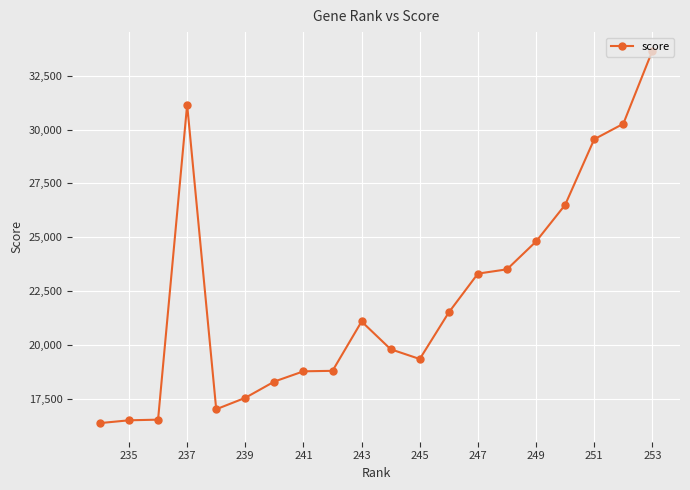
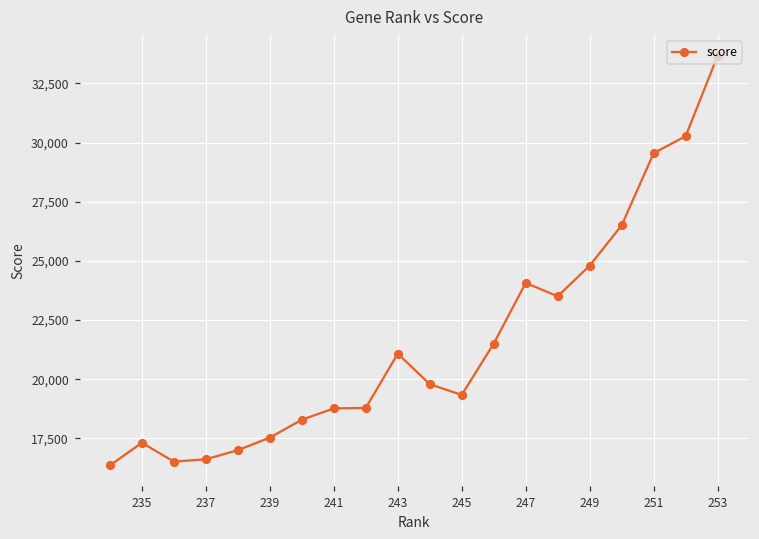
235: 16,500 -> 17,300
237: 31,200 -> 16,600
247: 23,300 -> 24,100
